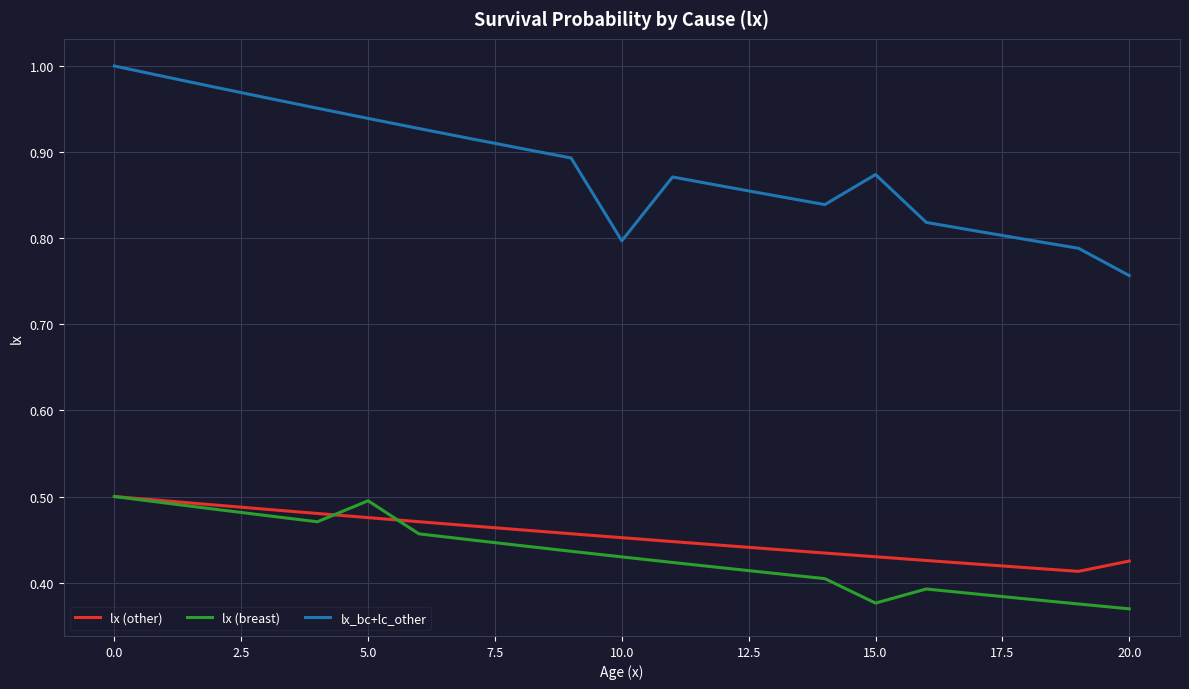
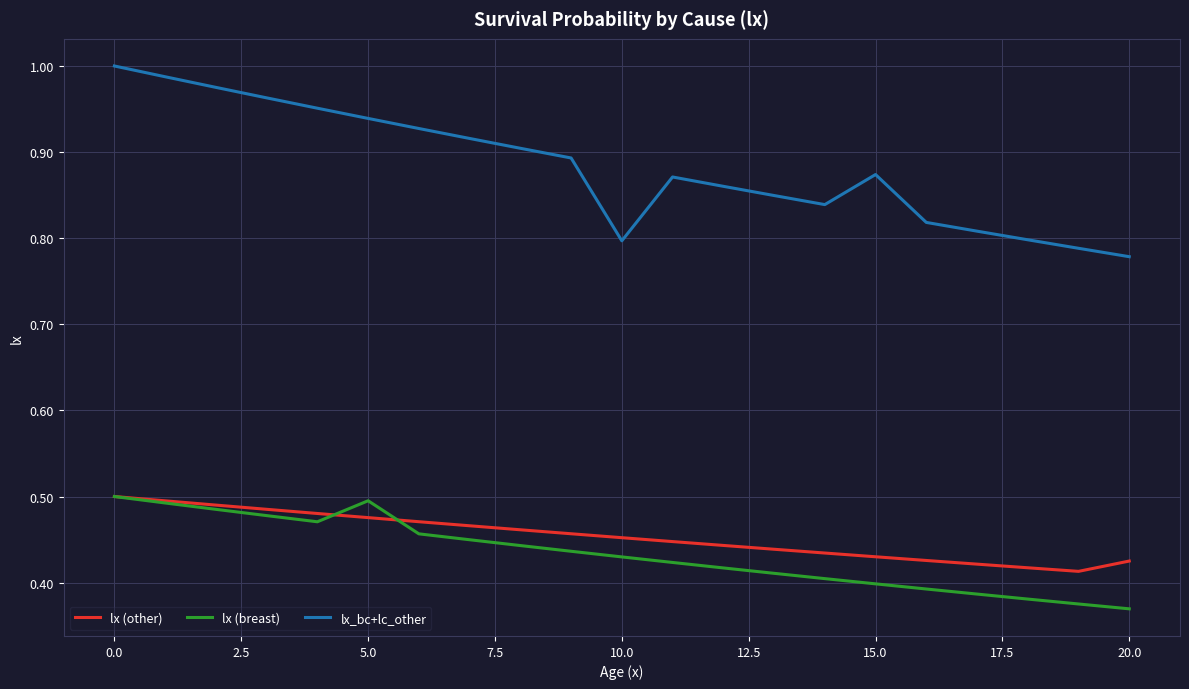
lx (breast), 15.0: 0.38 -> 0.40
lx_bc+lc_other, 20.0: 0.76 -> 0.78
